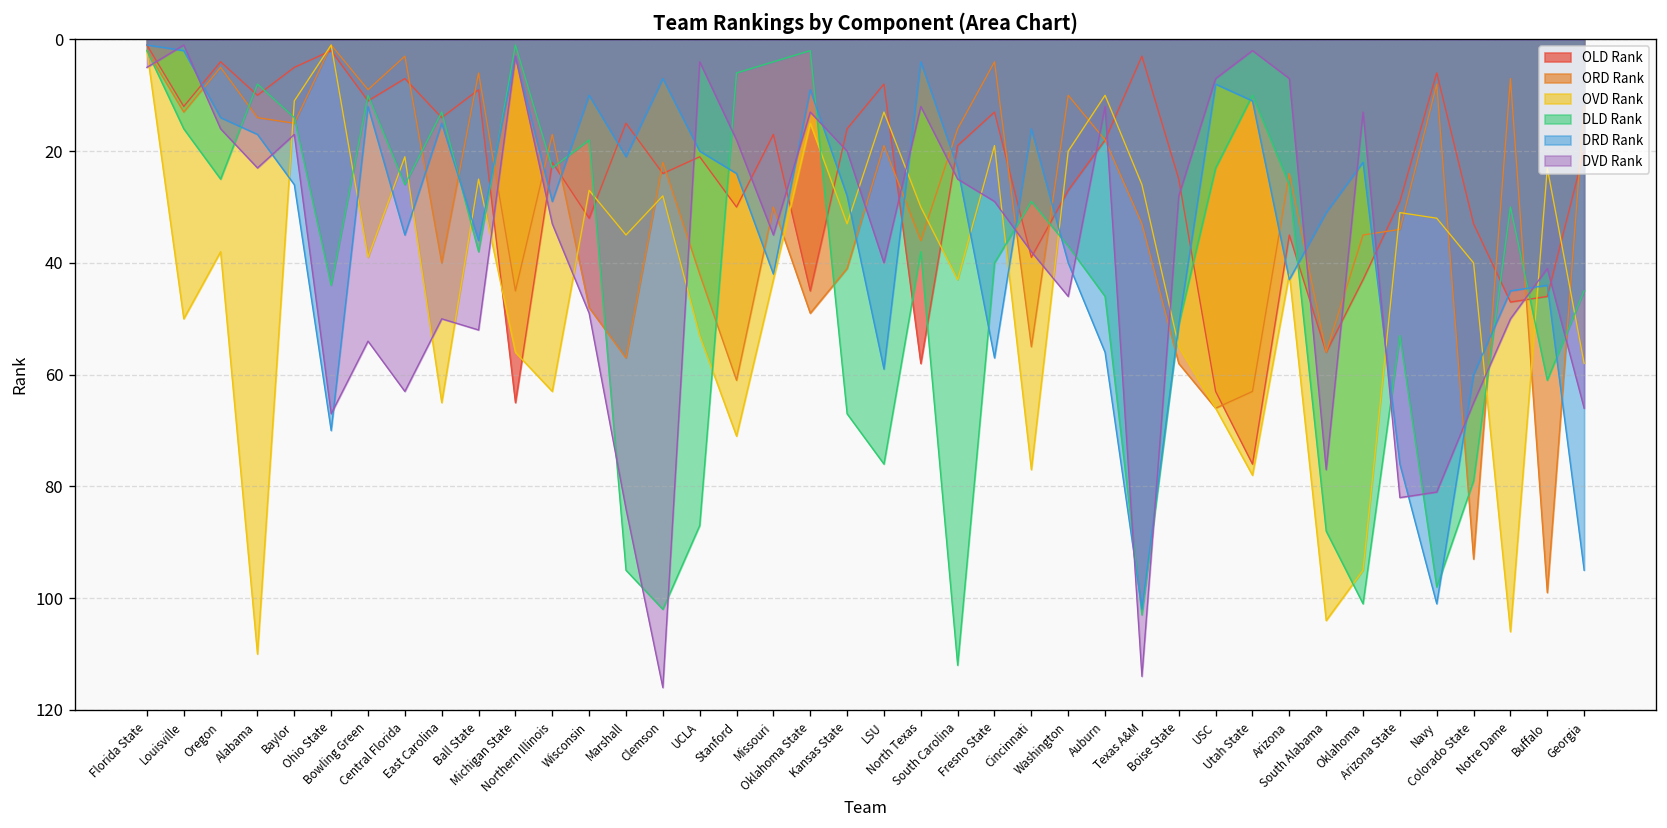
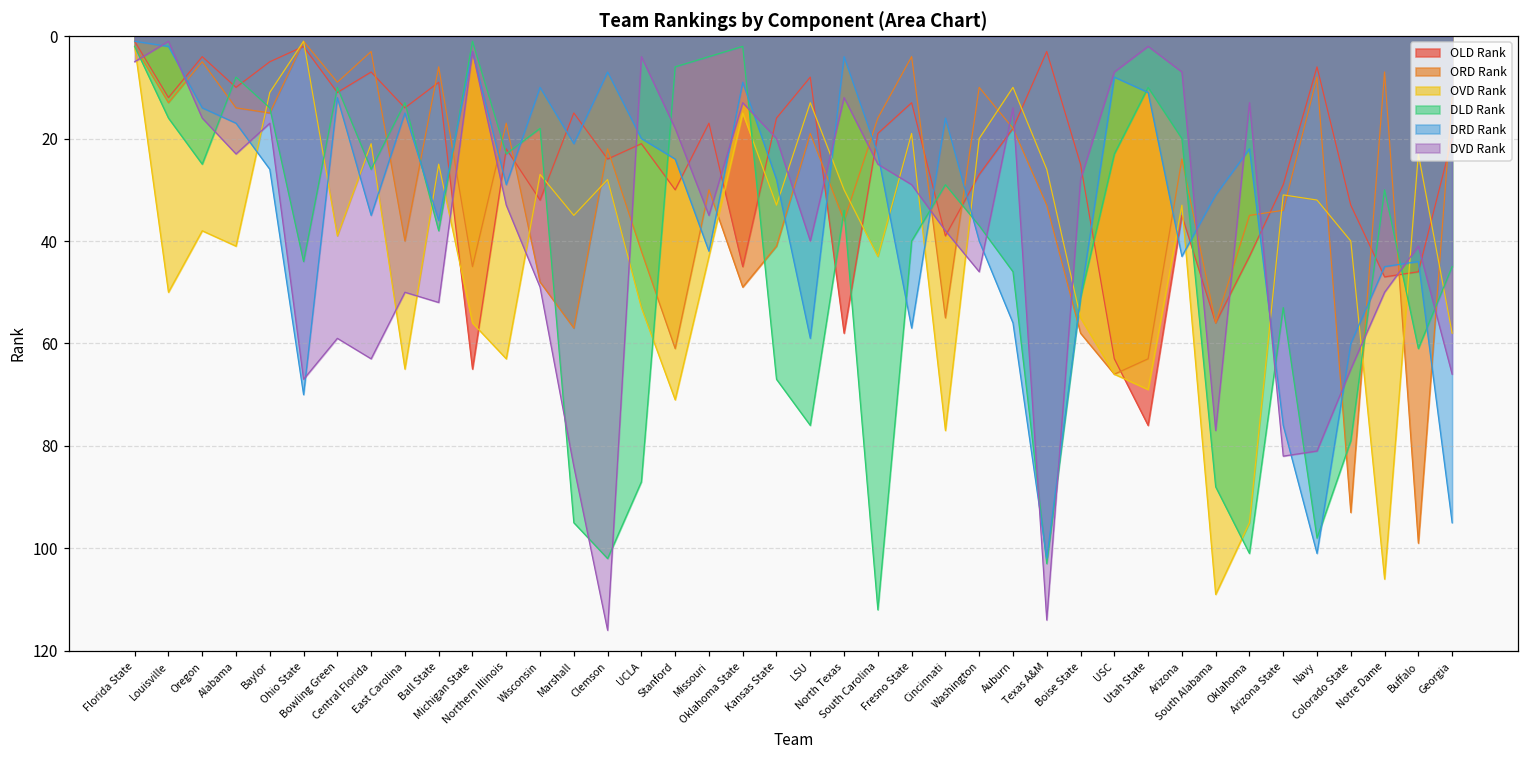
OVD Rank, Alabama: 110 -> 41
DVD Rank, Bowling Green: 54 -> 59
DLD Rank, North Texas: 38 -> 34
DVD Rank, Auburn: 12 -> 14
OVD Rank, Utah State: 78 -> 69
OVD Rank, Arizona: 42 -> 33
DLD Rank, Arizona: 26 -> 20
OVD Rank, South Alabama: 104 -> 109
